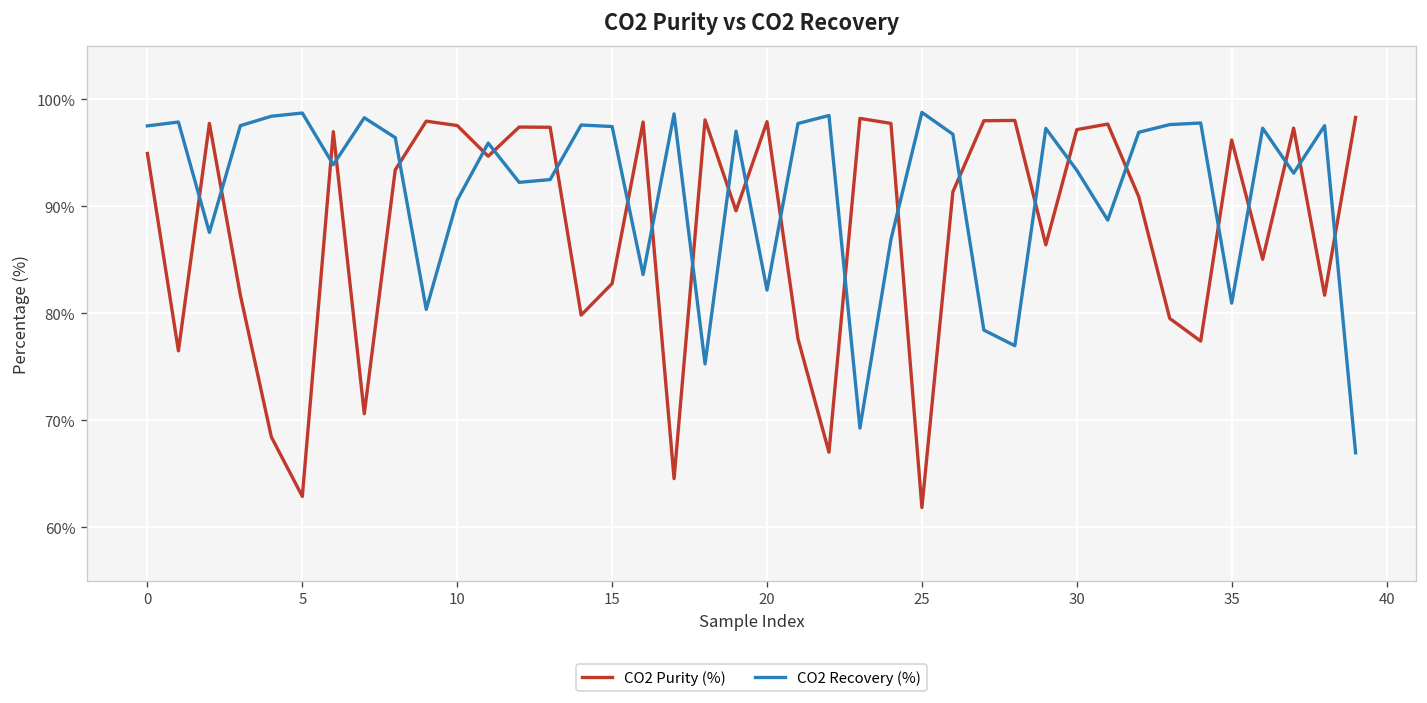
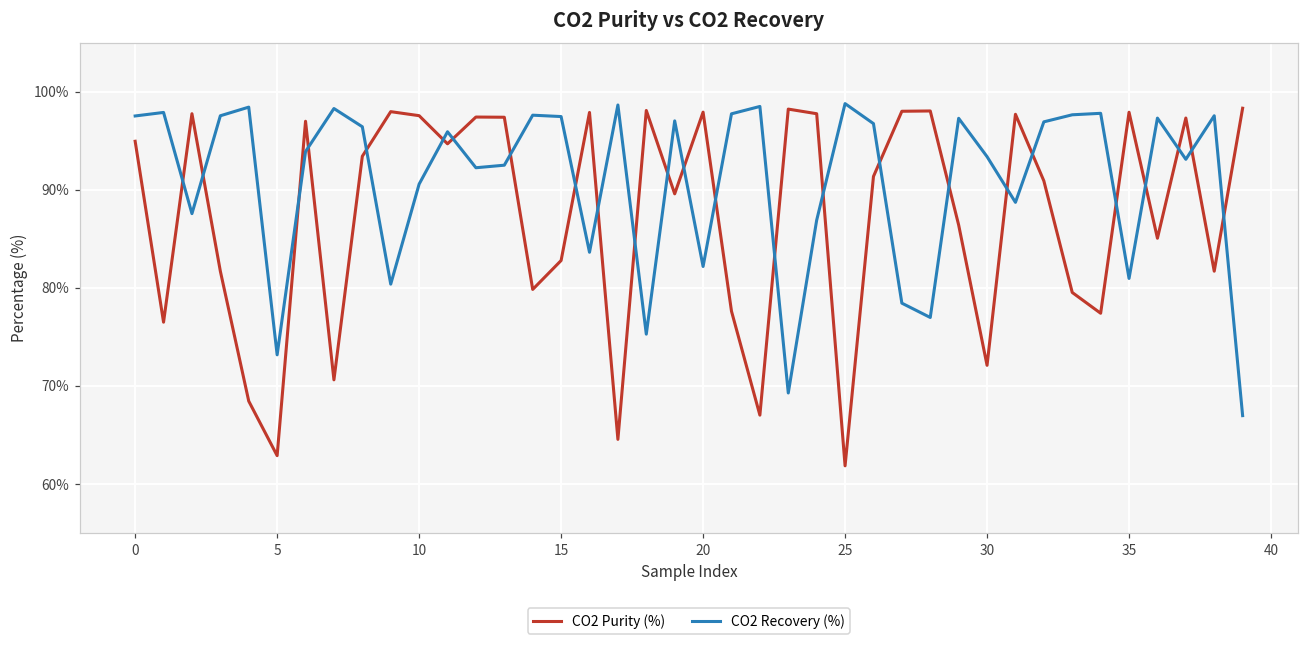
CO2 Recovery (%), 5: 99% -> 73%
CO2 Purity (%), 30: 97% -> 72%
CO2 Purity (%), 35: 96% -> 98%
